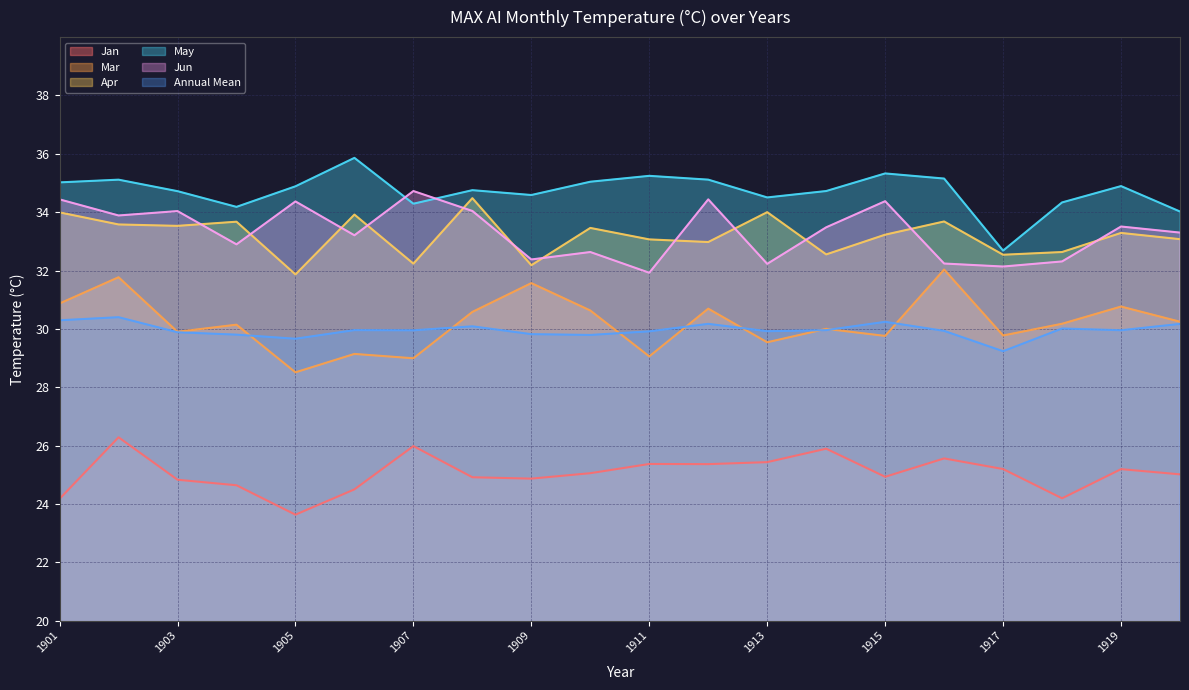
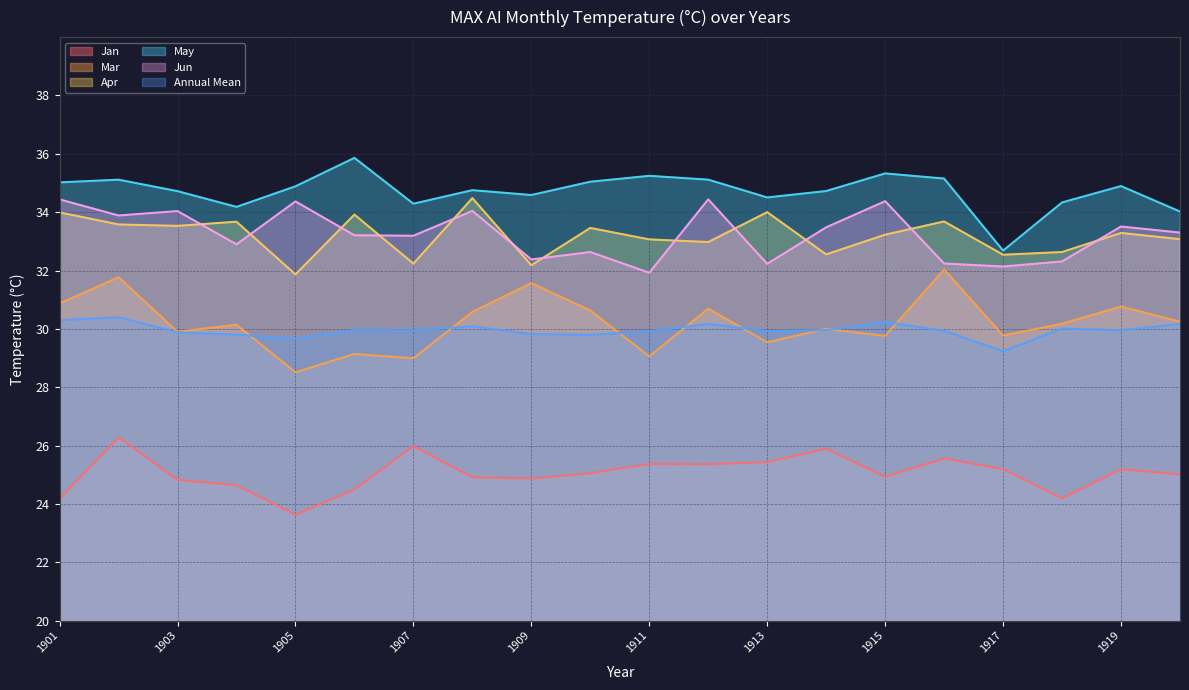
Jun, 1907: 34.7 -> 33.2
